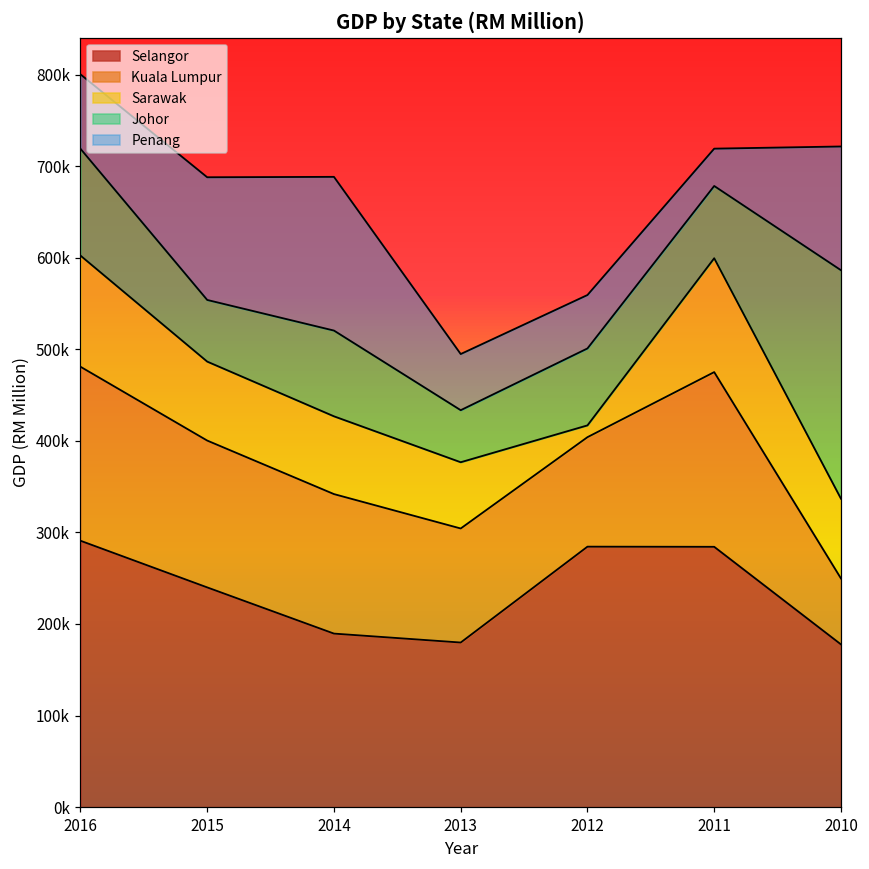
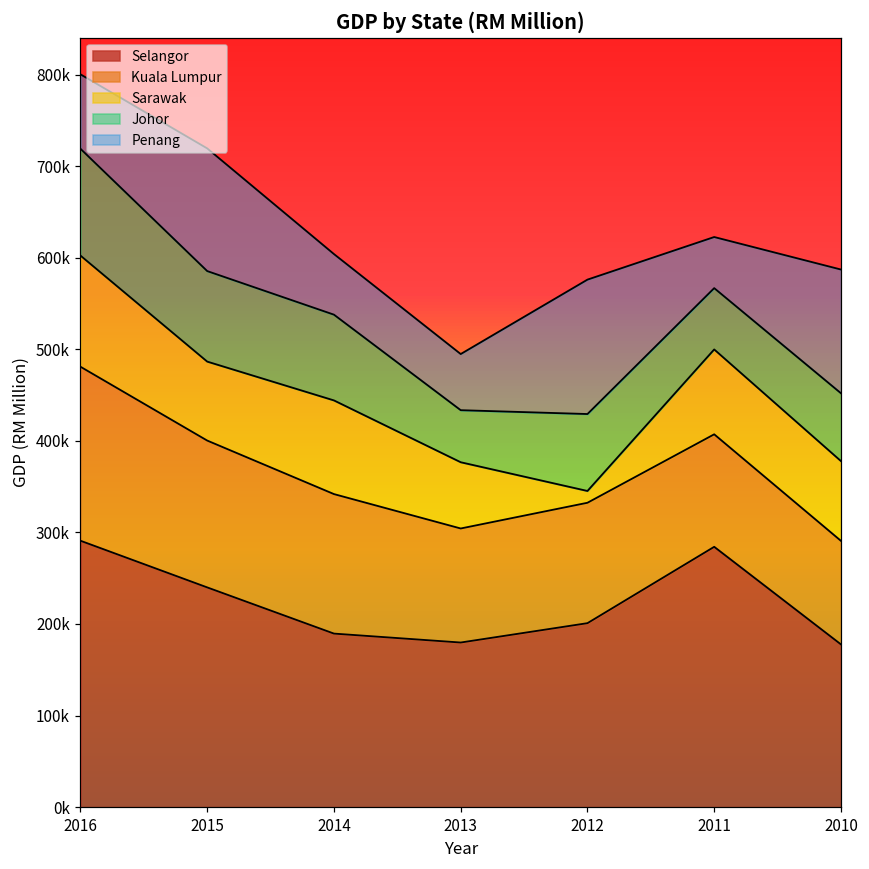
Johor, 2015: 70000 -> 100000
Sarawak, 2014: 80000 -> 100000
Penang, 2014: 170000 -> 70000
Selangor, 2012: 280000 -> 200000
Kuala Lumpur, 2012: 120000 -> 130000
Penang, 2012: 60000 -> 150000
Kuala Lumpur, 2011: 190000 -> 120000
Sarawak, 2011: 120000 -> 90000
Johor, 2011: 80000 -> 70000
Penang, 2011: 40000 -> 60000
Kuala Lumpur, 2010: 70000 -> 110000
Johor, 2010: 250000 -> 70000
